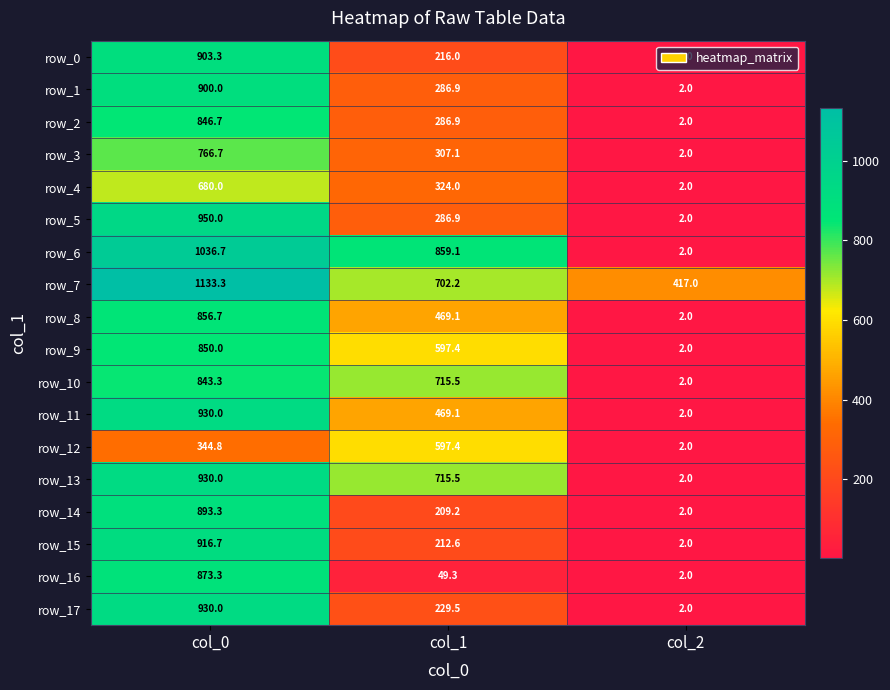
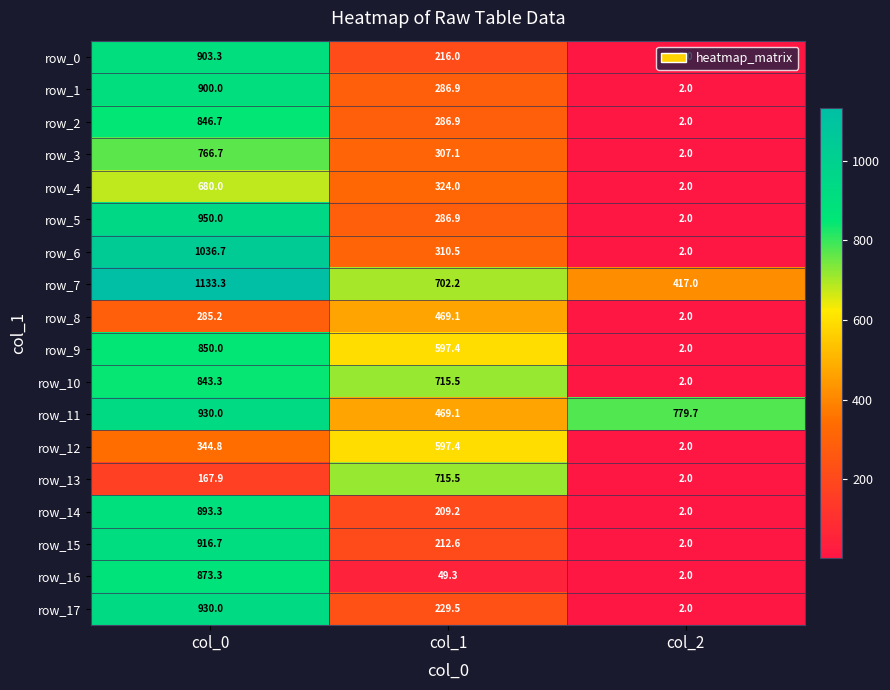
row_6, col_1: 859.1 -> 310.5
row_8, col_0: 856.7 -> 285.2
row_11, col_2: 2.0 -> 779.7
row_13, col_0: 930.0 -> 167.9
